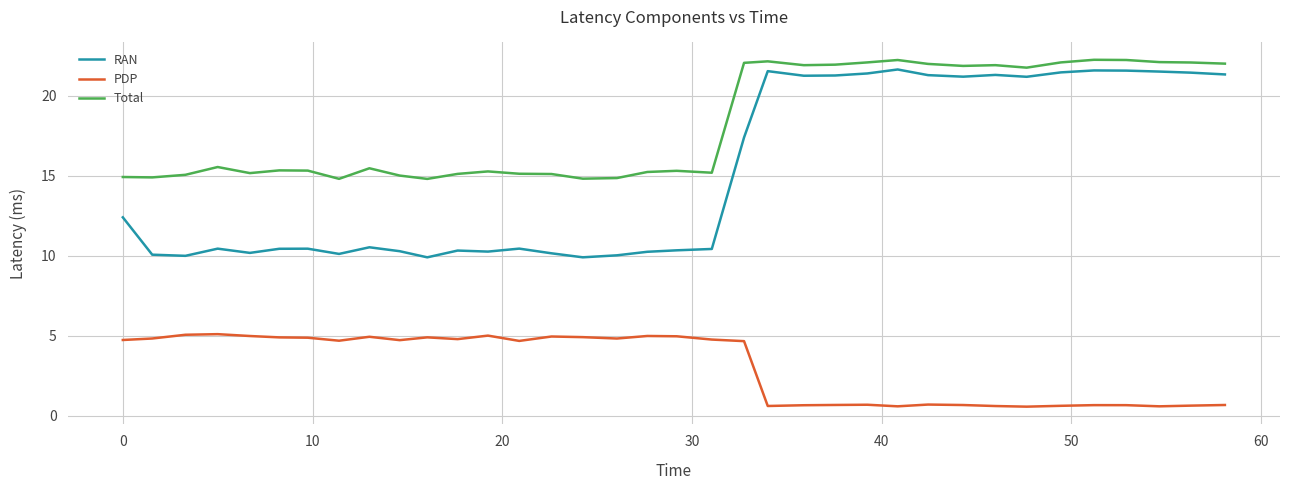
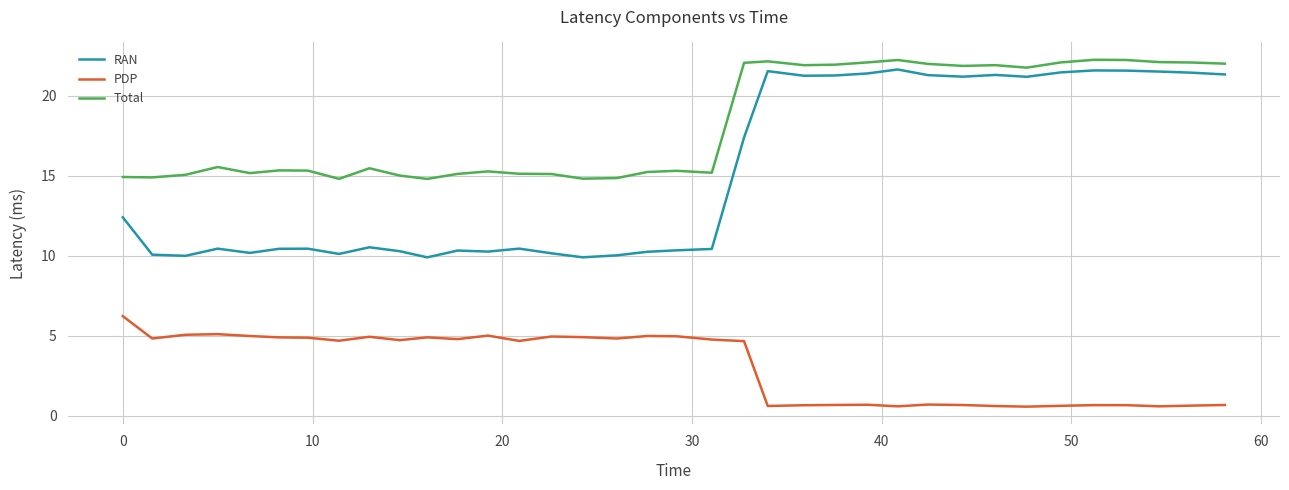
PDP, 0: 4.7 -> 6.2
